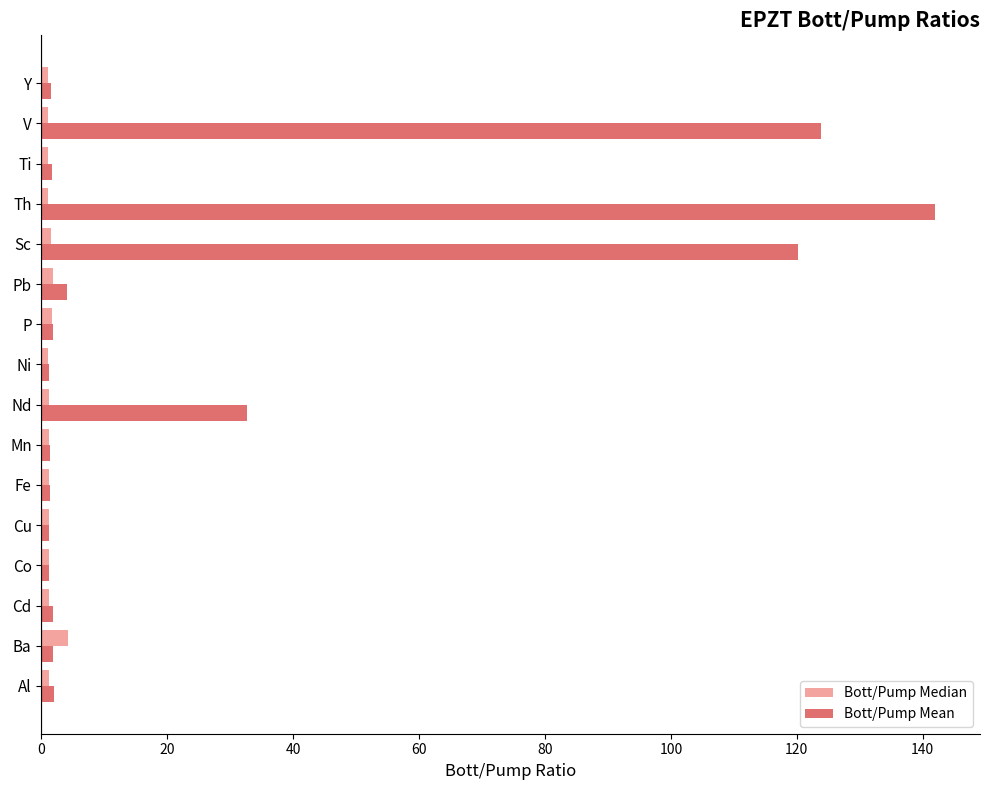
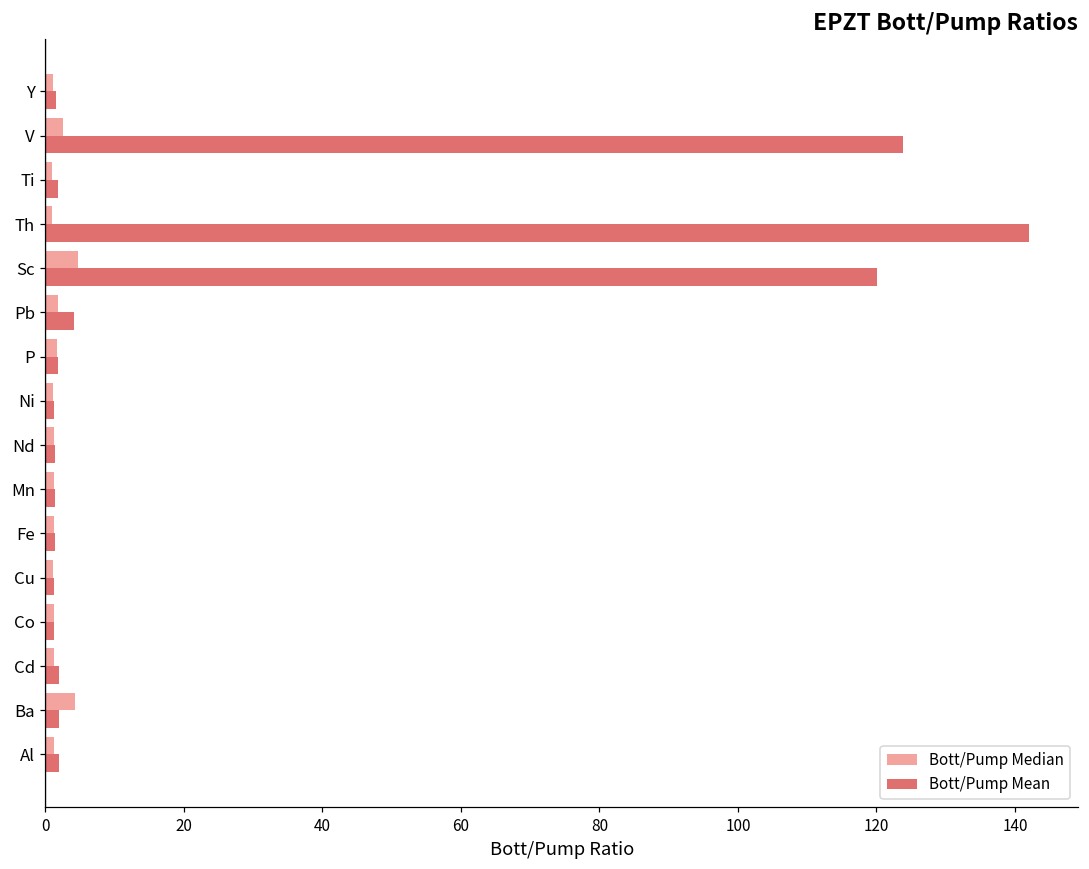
Bott/Pump Median, V: 1 -> 3
Bott/Pump Median, Sc: 2 -> 5
Bott/Pump Mean, Nd: 33 -> 1
